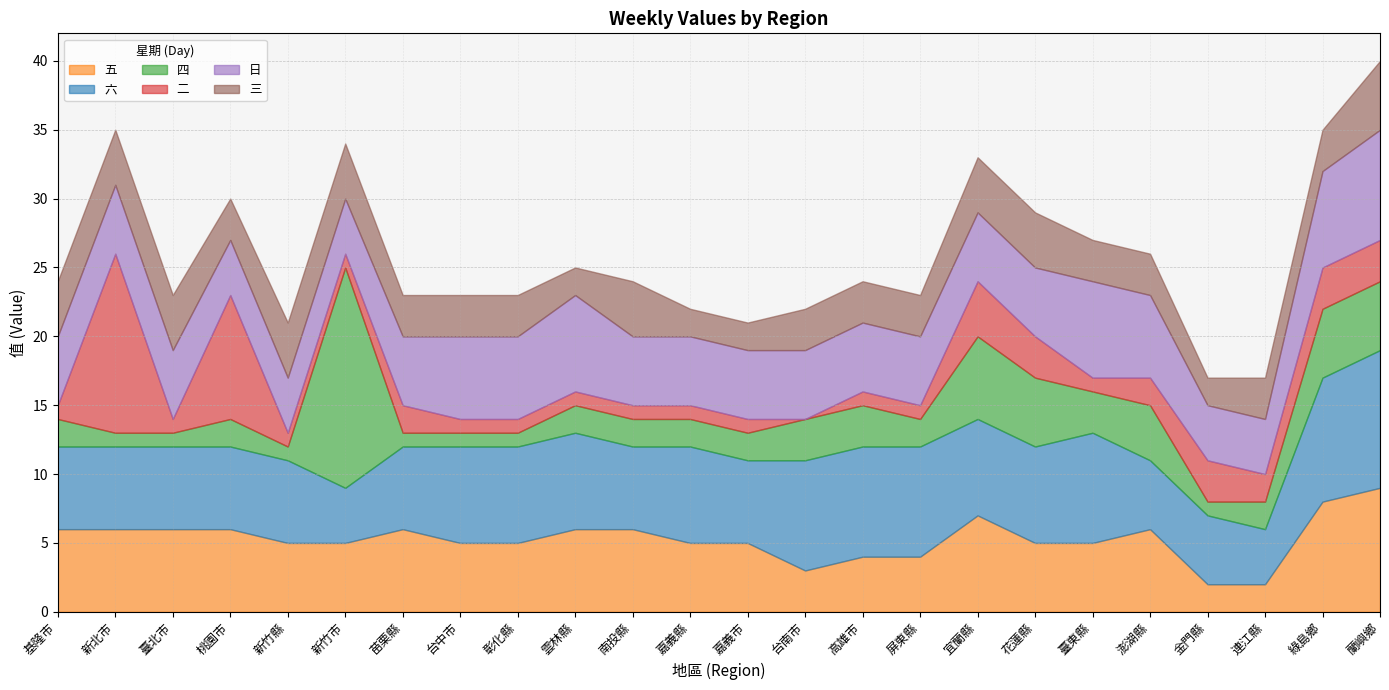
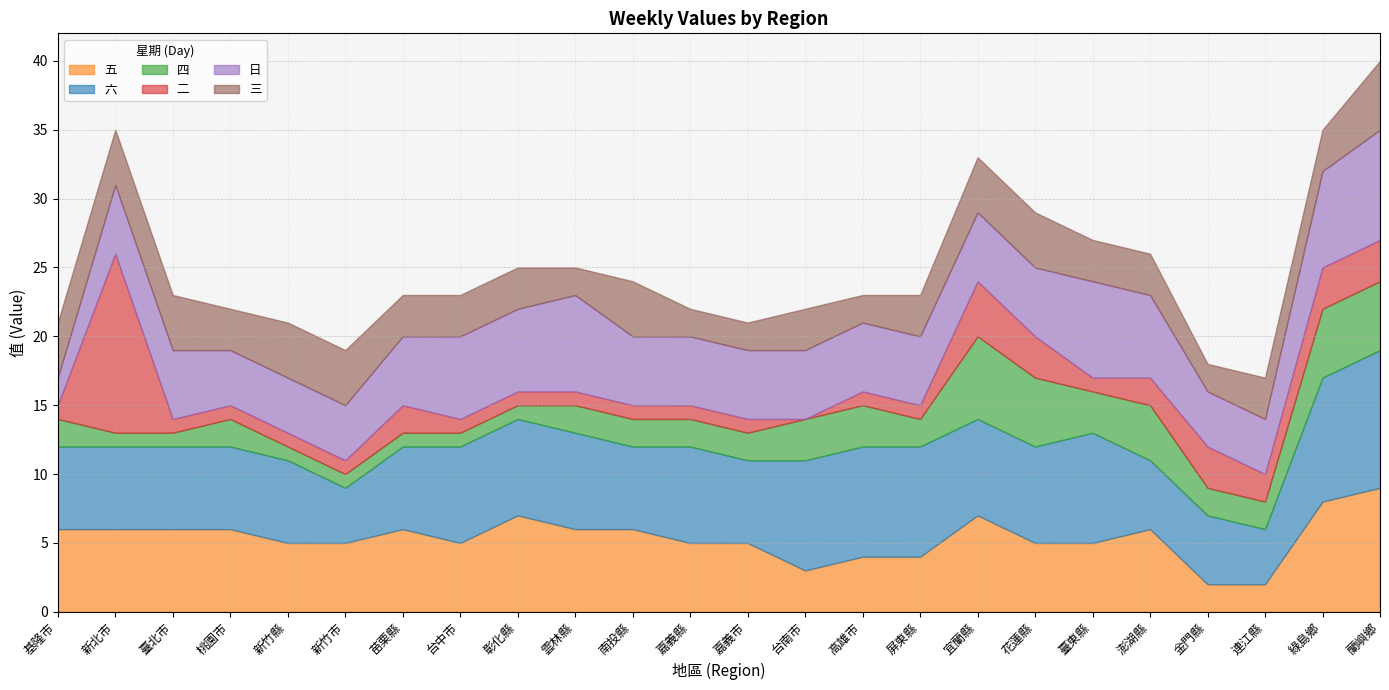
日, 基隆市: 5 -> 2
二, 桃園市: 9 -> 1
四, 新竹市: 16 -> 1
五, 彰化縣: 5 -> 7
三, 高雄市: 3 -> 2
四, 金門縣: 1 -> 2
